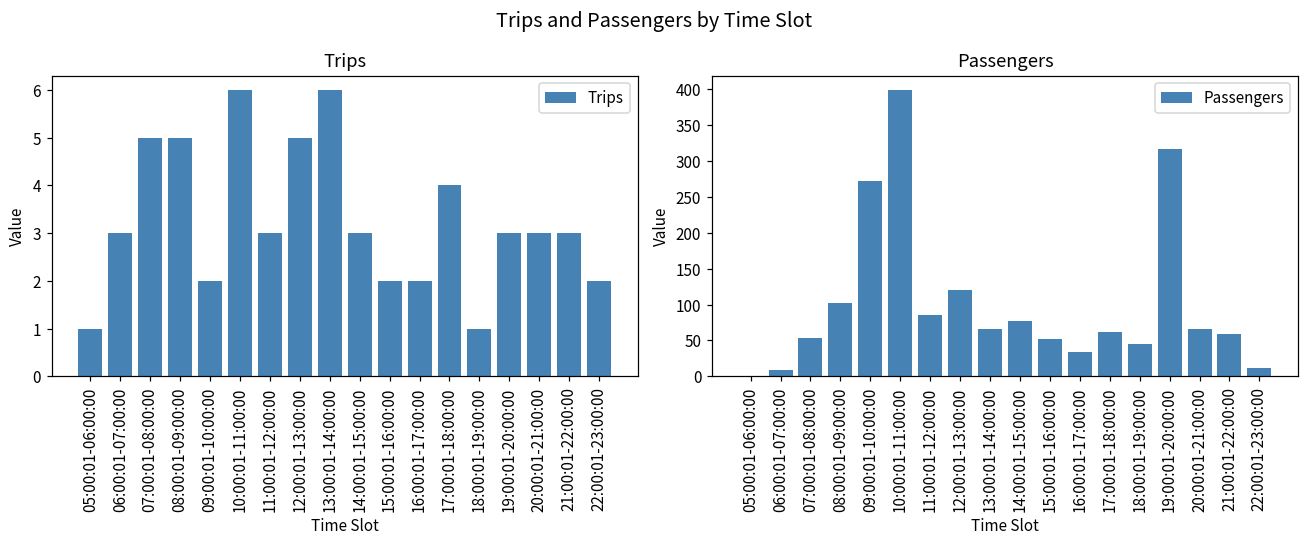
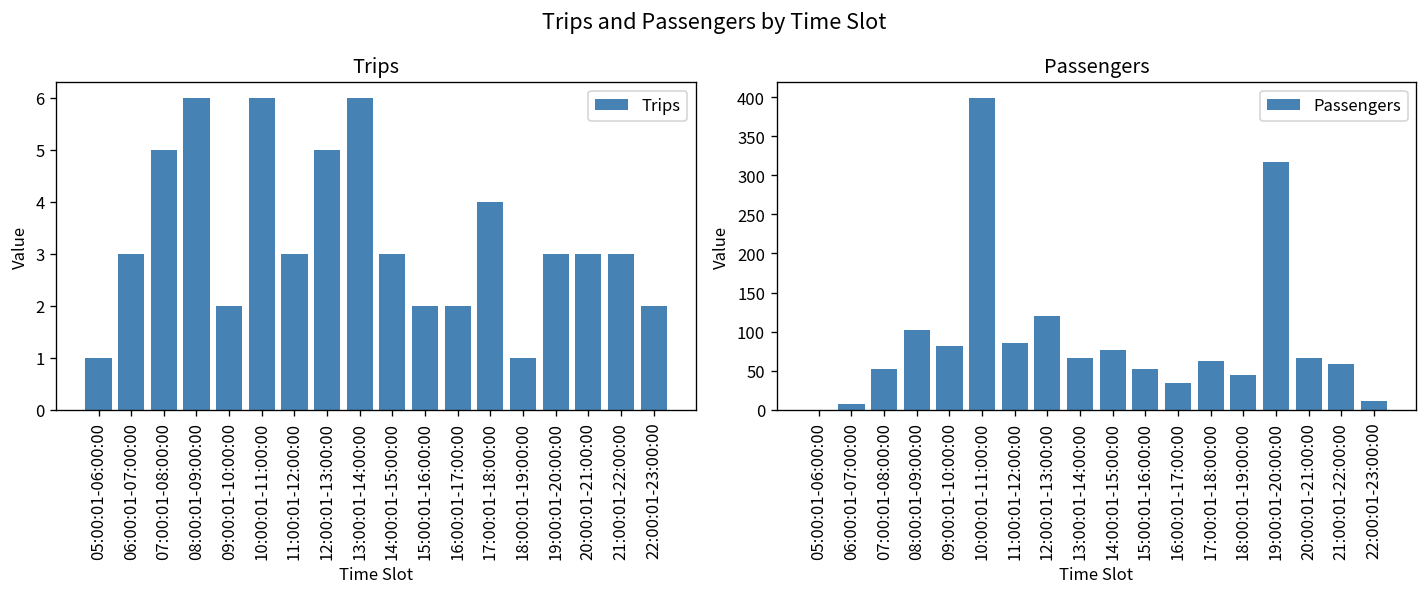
Trips, 08:00:01-09:00:00: 5 -> 6
Passengers, 09:00:01-10:00:00: 270 -> 80
